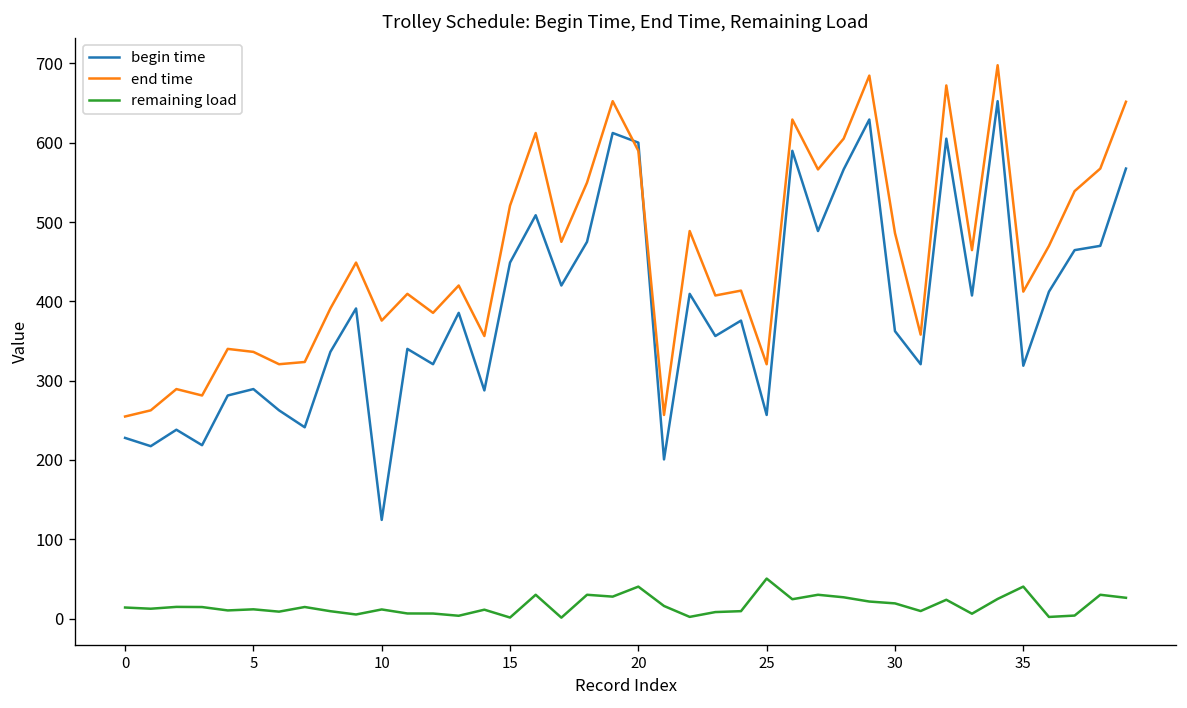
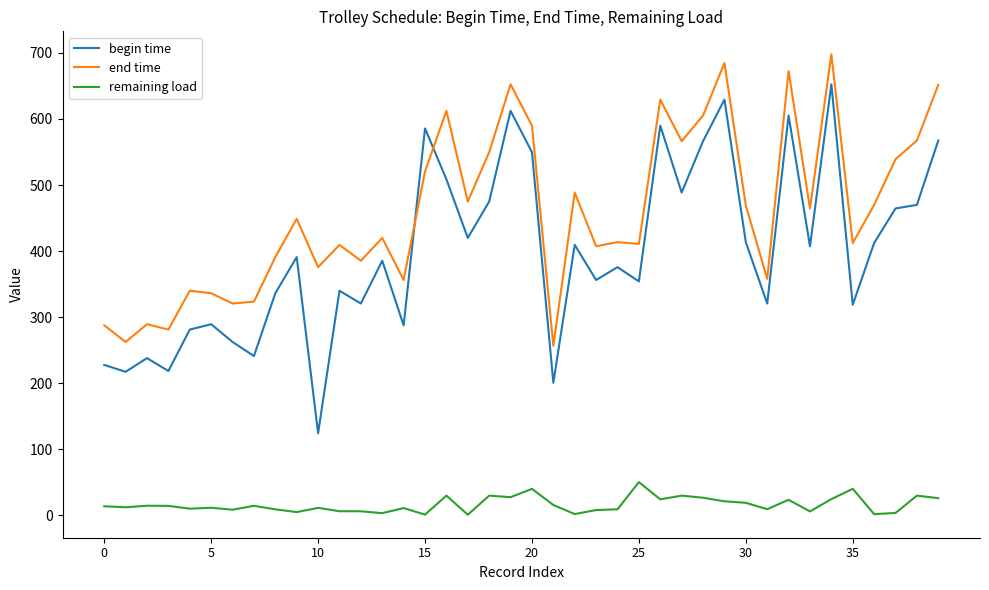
end time, 0: 250 -> 290
begin time, 15: 450 -> 590
begin time, 20: 600 -> 550
begin time, 25: 260 -> 350
end time, 25: 320 -> 410
begin time, 30: 360 -> 410
end time, 30: 490 -> 470
